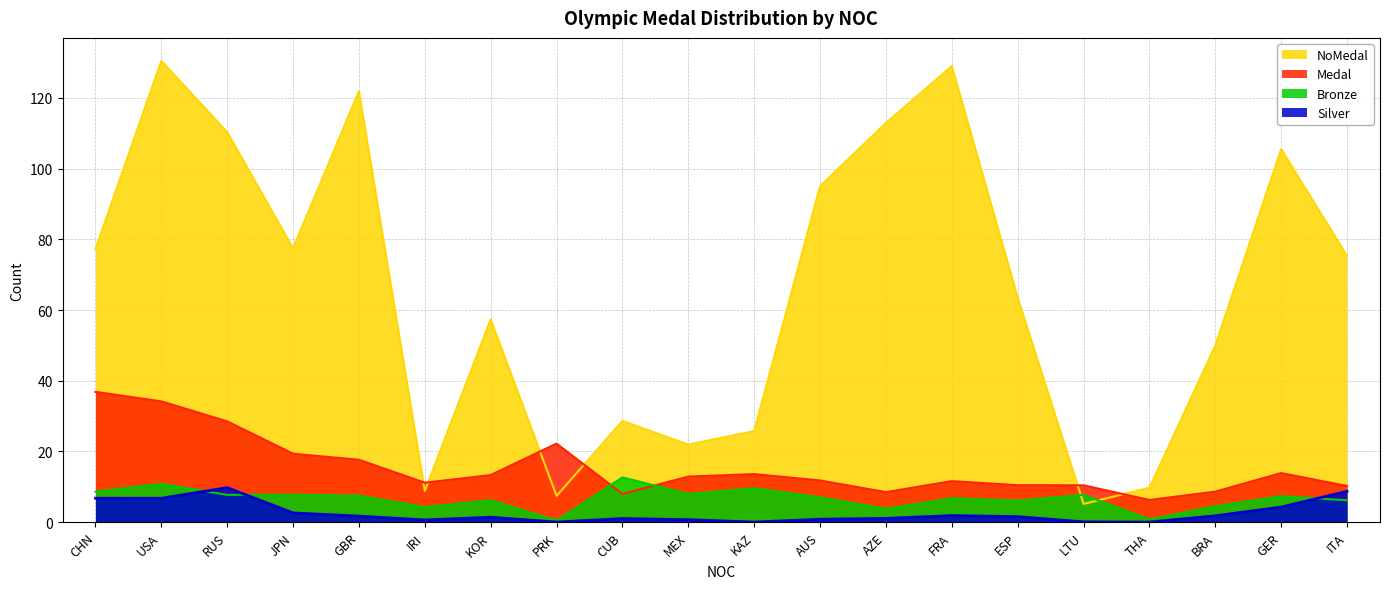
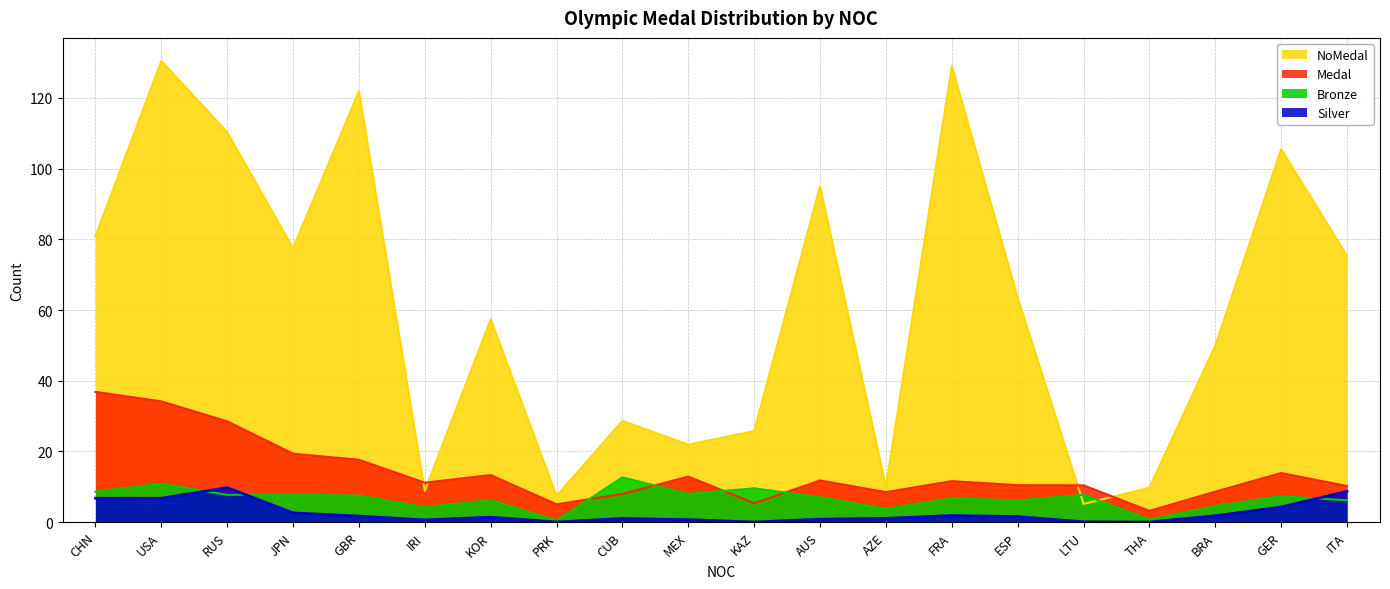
NoMedal, CHN: 77 -> 81
Medal, PRK: 22 -> 5
Medal, KAZ: 14 -> 5
NoMedal, AZE: 113 -> 10
Medal, THA: 6 -> 3
